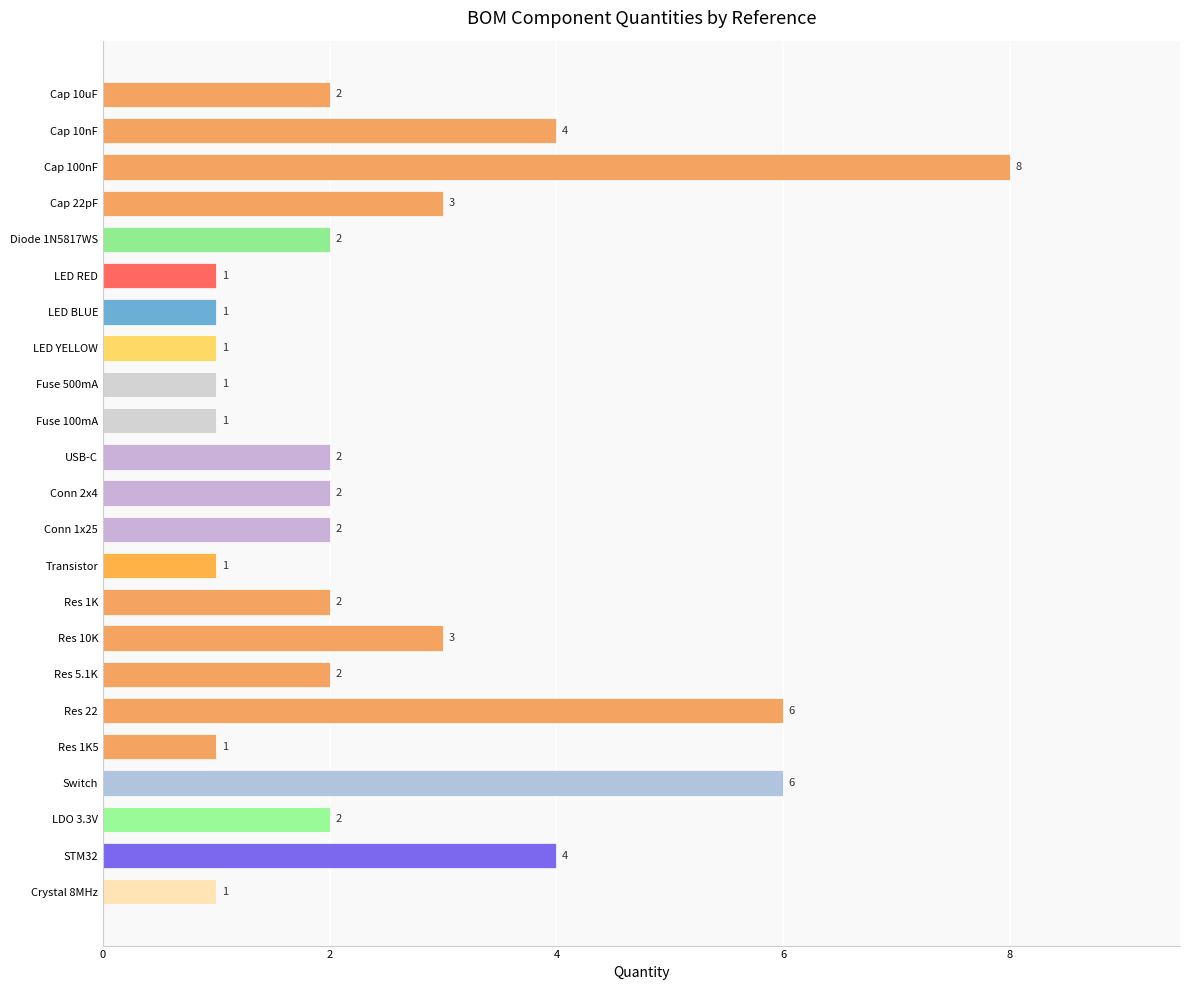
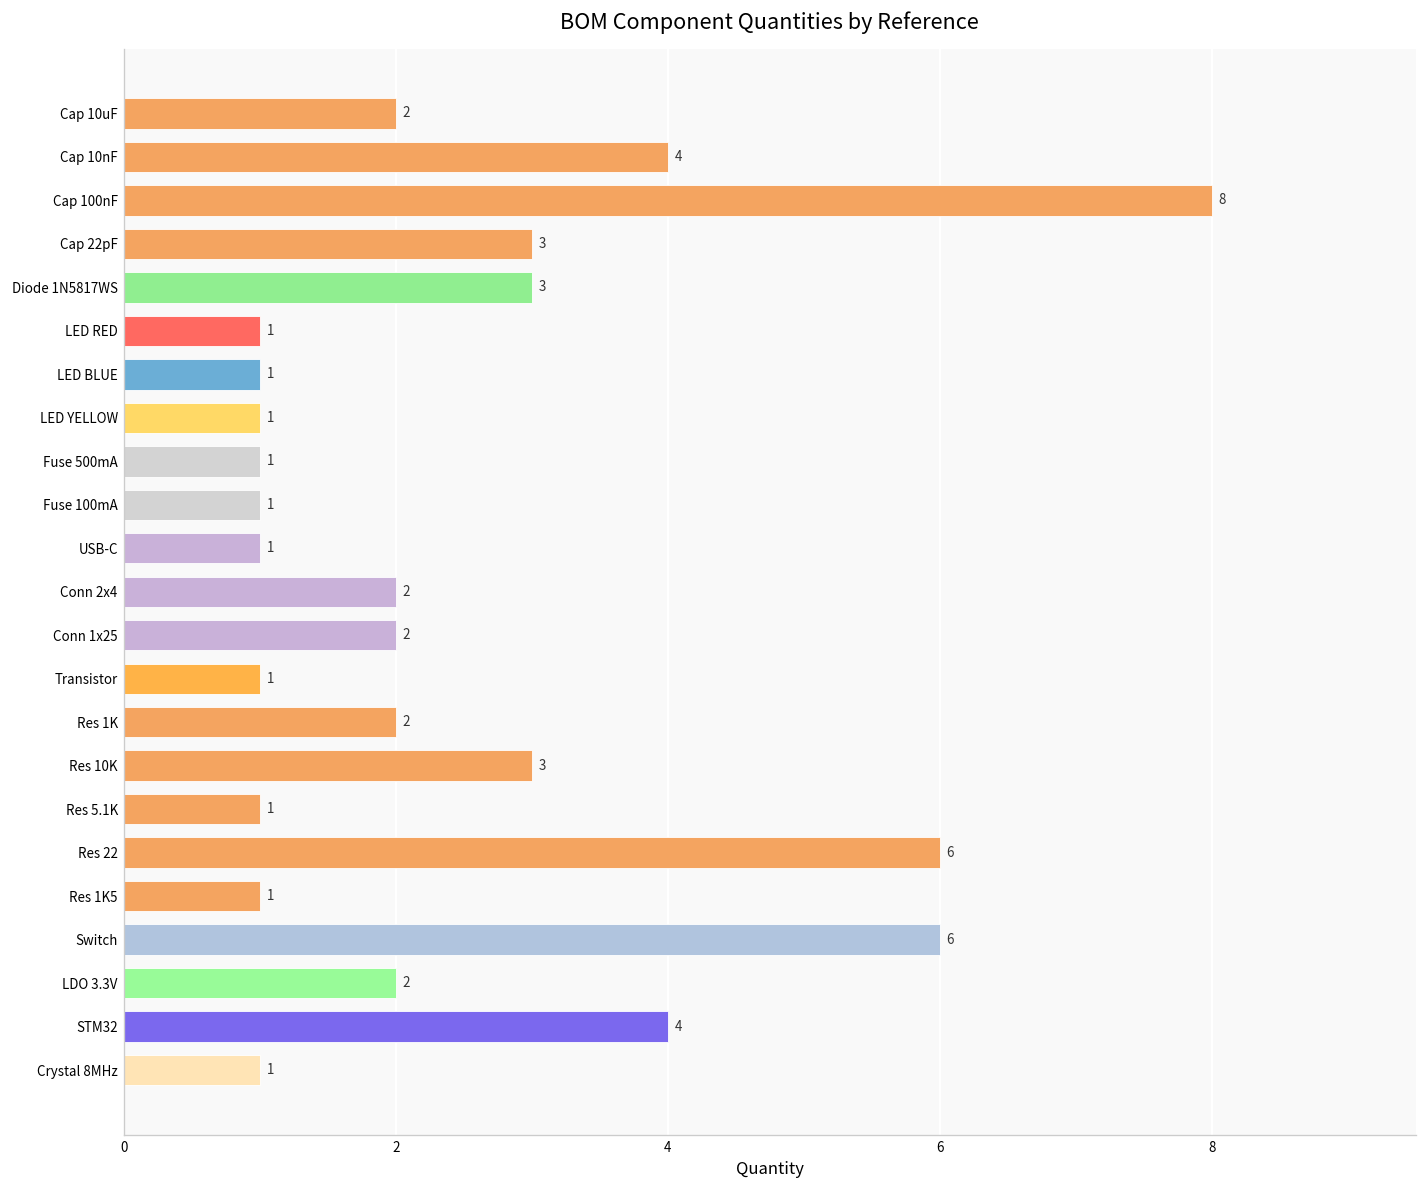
Diode 1N5817WS: 2 -> 3
USB-C: 2 -> 1
Res 5.1K: 2 -> 1
